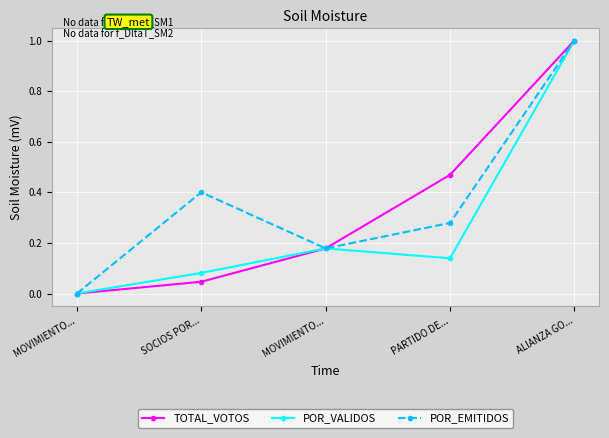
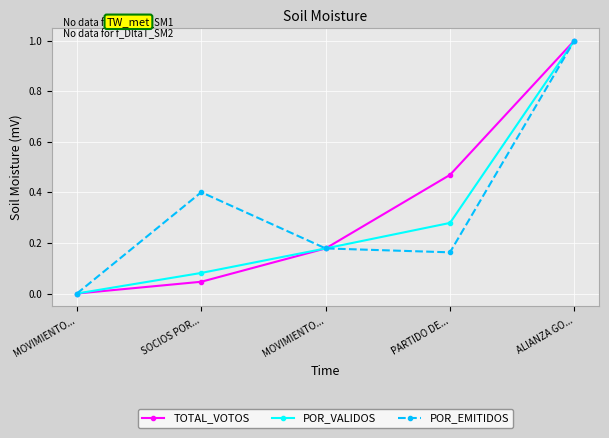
POR_VALIDOS, PARTIDO DE...: 0.14 -> 0.28
POR_EMITIDOS, PARTIDO DE...: 0.28 -> 0.16
